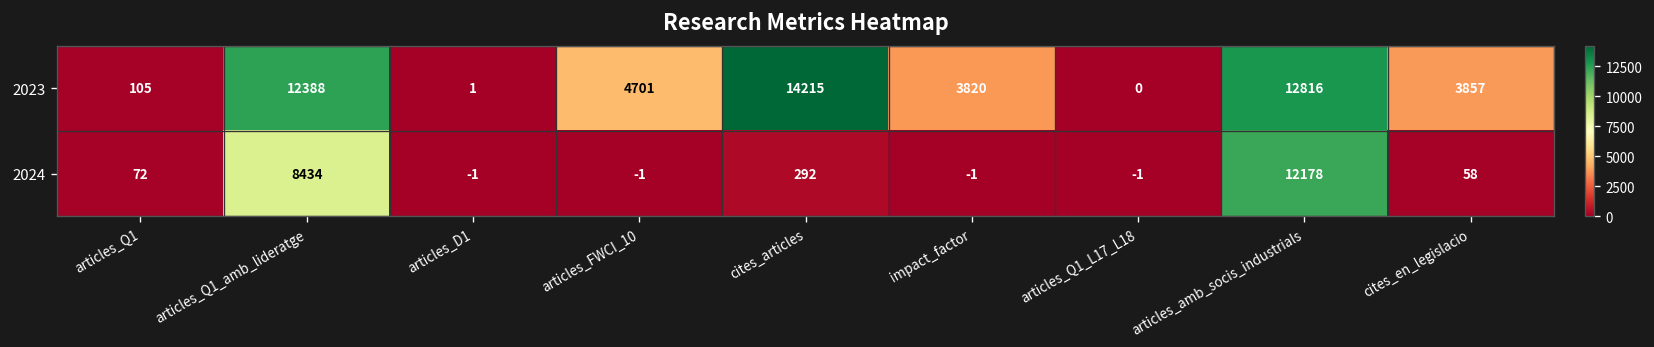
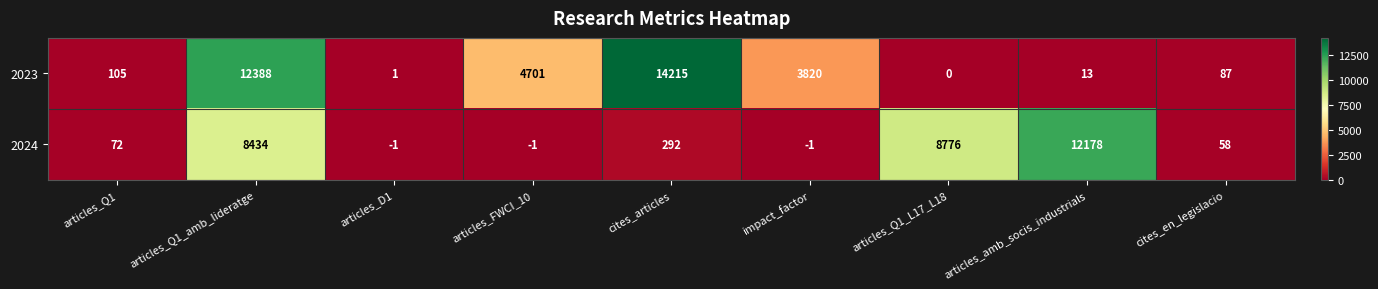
2023, articles_amb_socis_industrials: 12816 -> 13
2023, cites_en_legislacio: 3857 -> 87
2024, articles_Q1_L17_L18: -1 -> 8776
